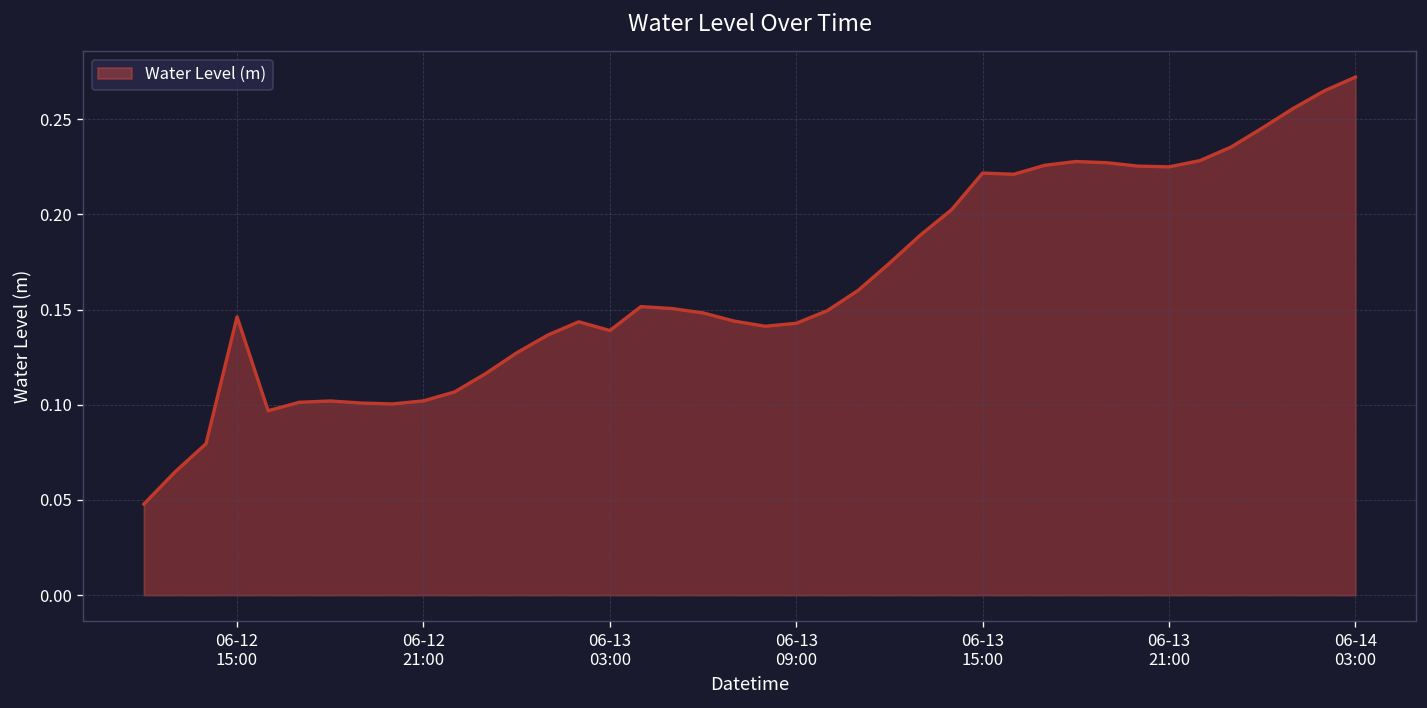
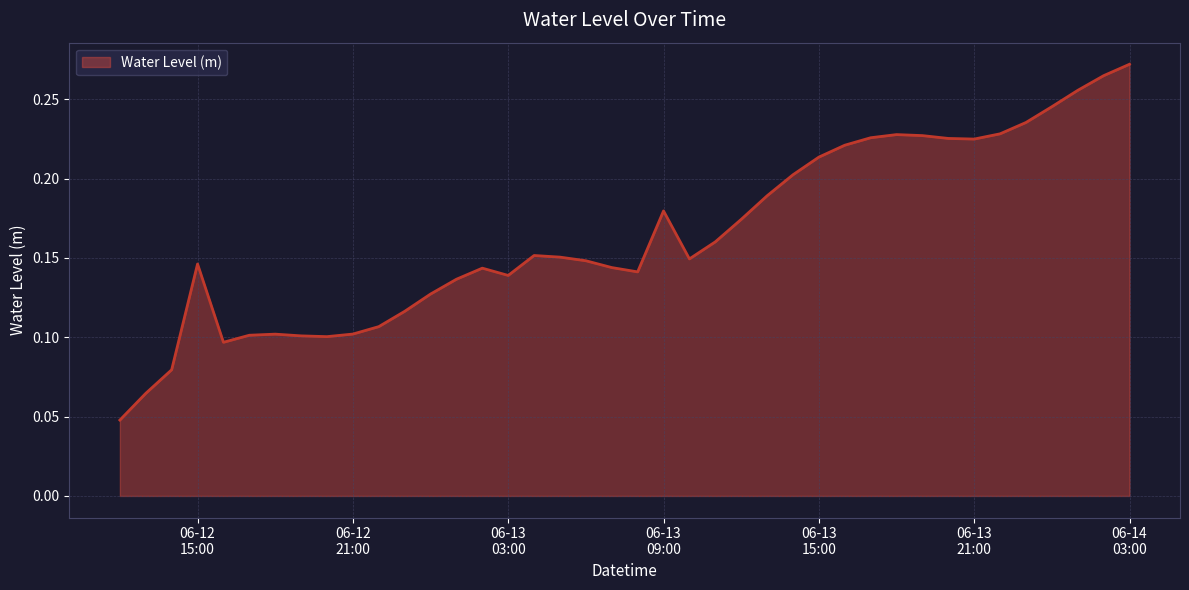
06-13 09:00: 0.143 -> 0.180
06-13 15:00: 0.222 -> 0.214
